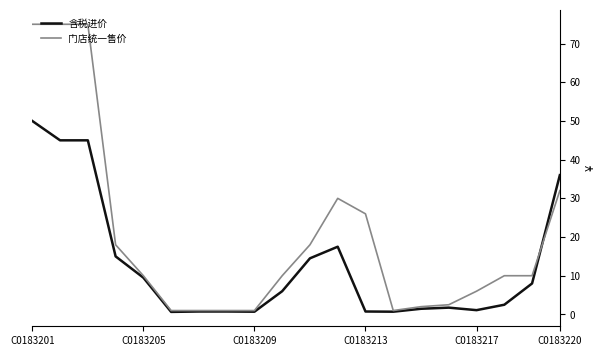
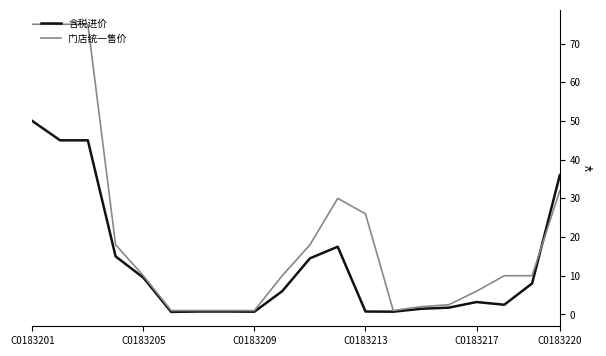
含税进价, C0183217: 1 -> 3
